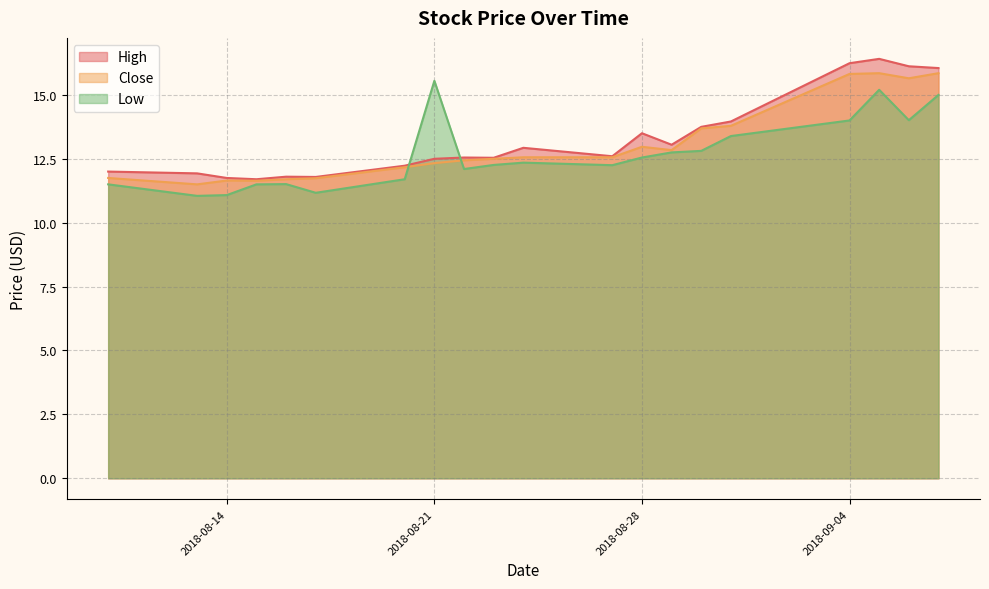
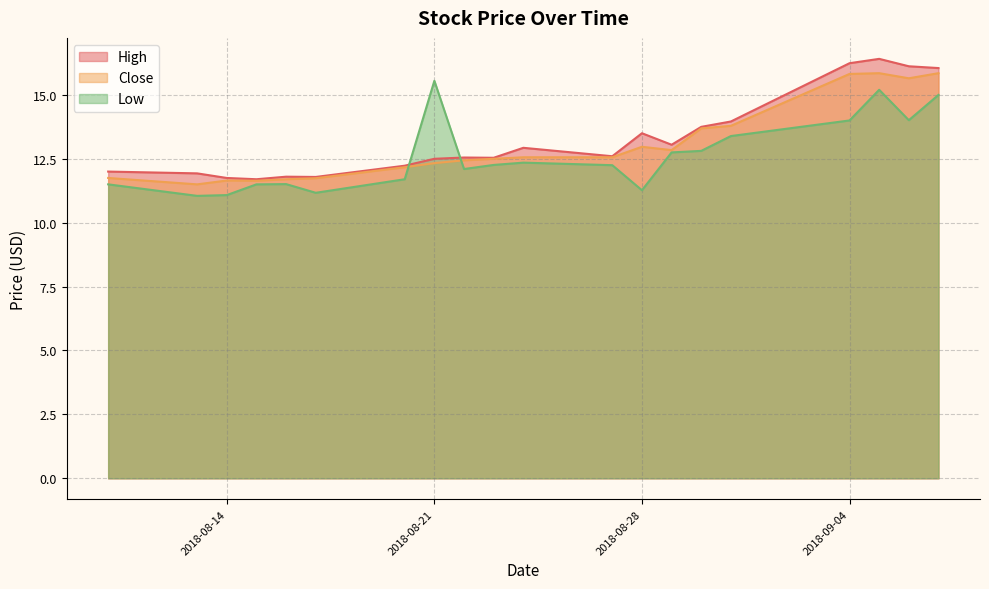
Low, 2018-08-28: 12.6 -> 11.3
